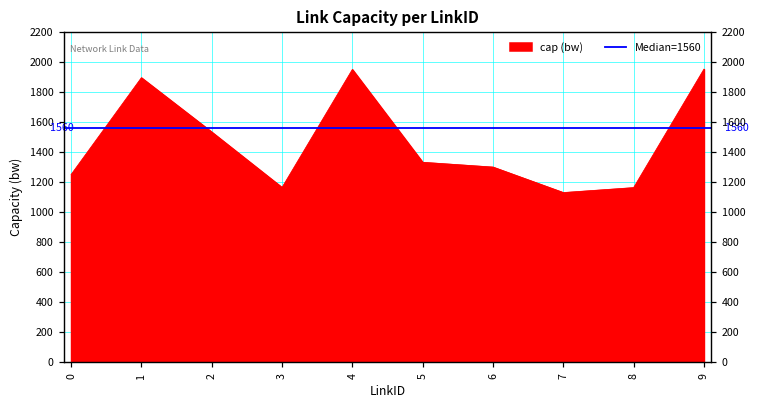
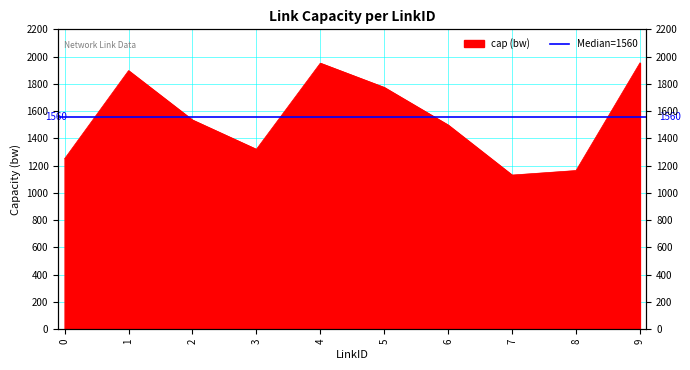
3: 1170 -> 1320
5: 1330 -> 1770
6: 1300 -> 1500
